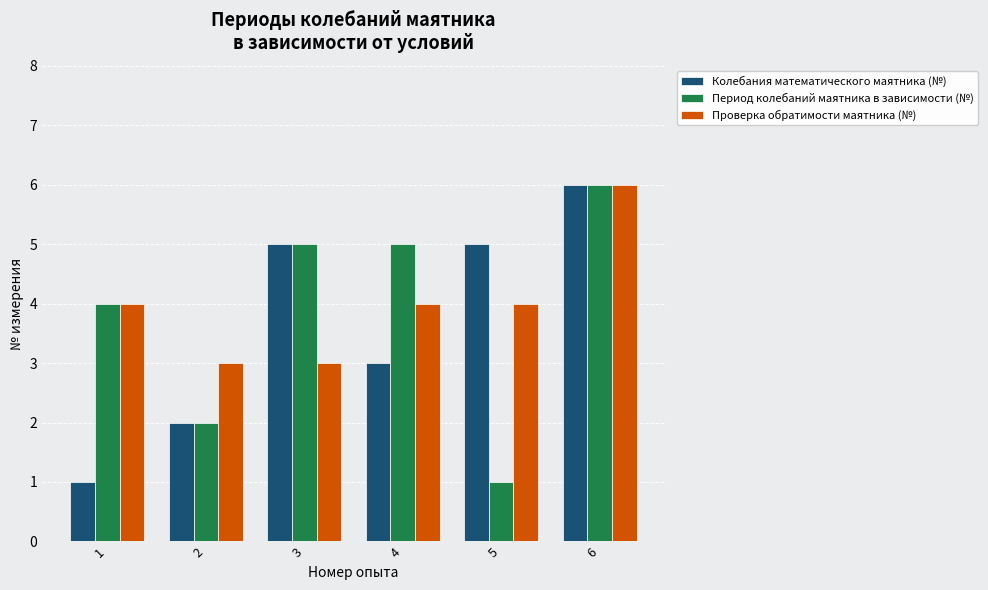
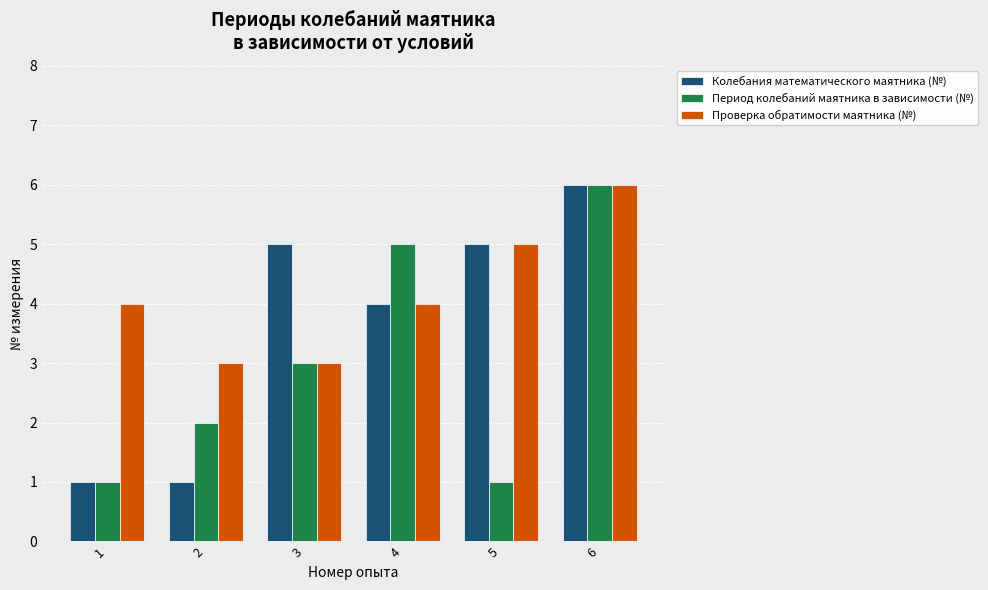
Период колебаний маятника в зависимости (№), 1: 4 -> 1
Колебания математического маятника (№), 2: 2 -> 1
Период колебаний маятника в зависимости (№), 3: 5 -> 3
Колебания математического маятника (№), 4: 3 -> 4
Проверка обратимости маятника (№), 5: 4 -> 5
